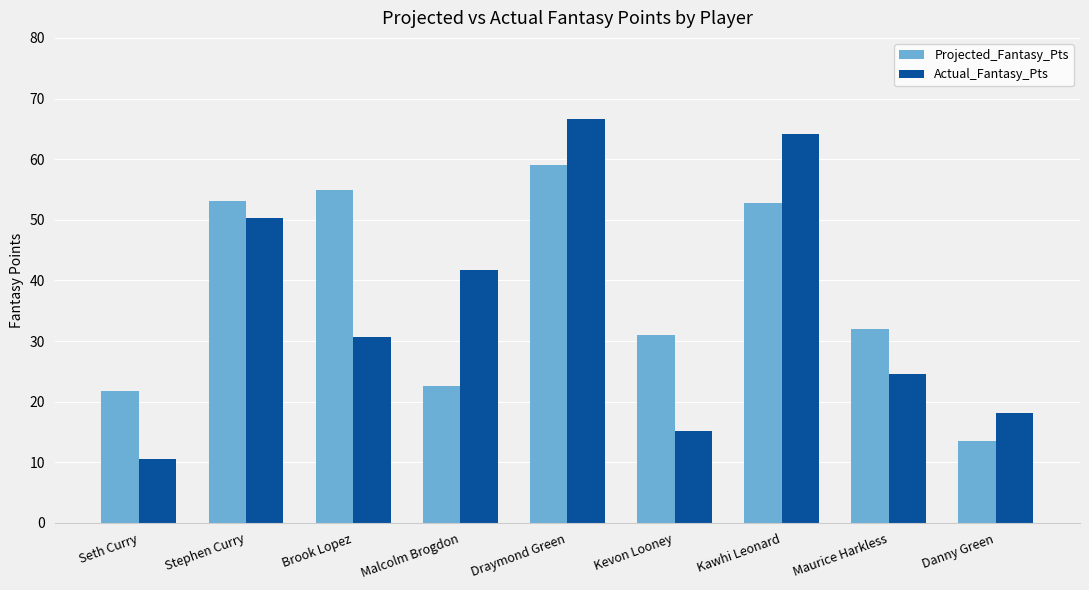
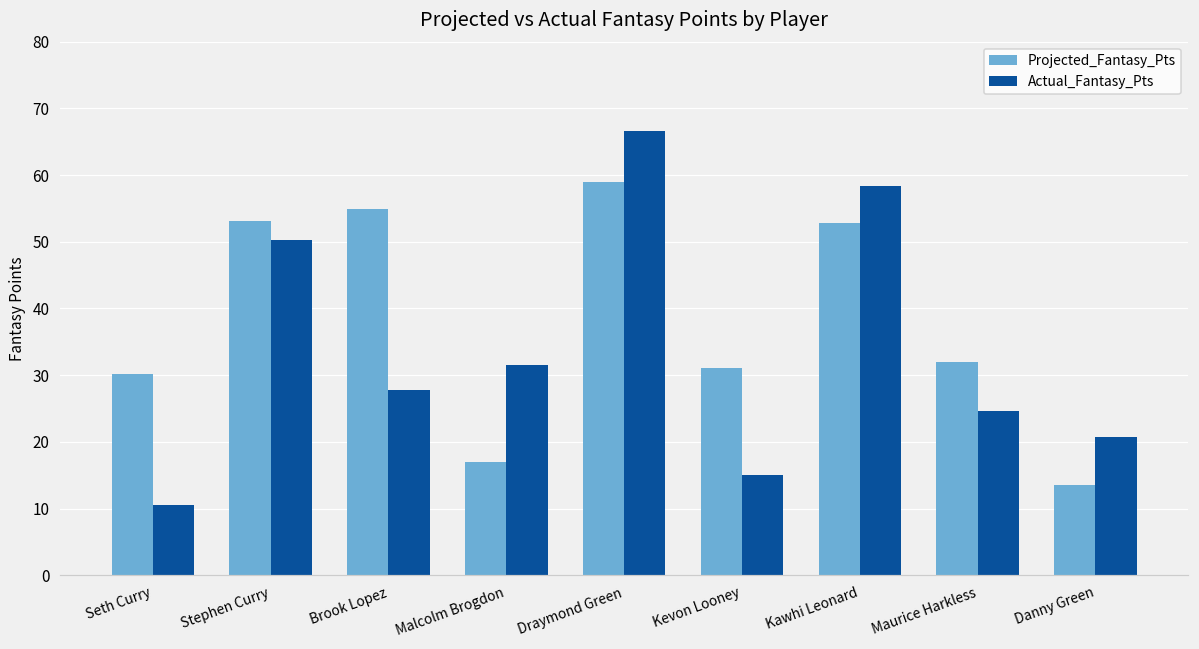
Projected_Fantasy_Pts, Seth Curry: 22 -> 30
Actual_Fantasy_Pts, Brook Lopez: 31 -> 28
Projected_Fantasy_Pts, Malcolm Brogdon: 23 -> 17
Actual_Fantasy_Pts, Malcolm Brogdon: 42 -> 32
Actual_Fantasy_Pts, Kawhi Leonard: 64 -> 58
Actual_Fantasy_Pts, Danny Green: 18 -> 21
